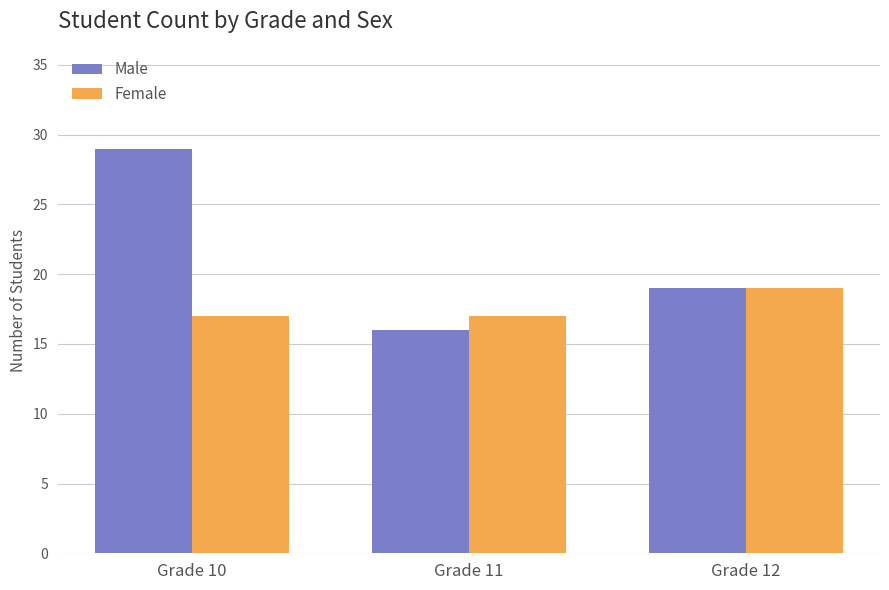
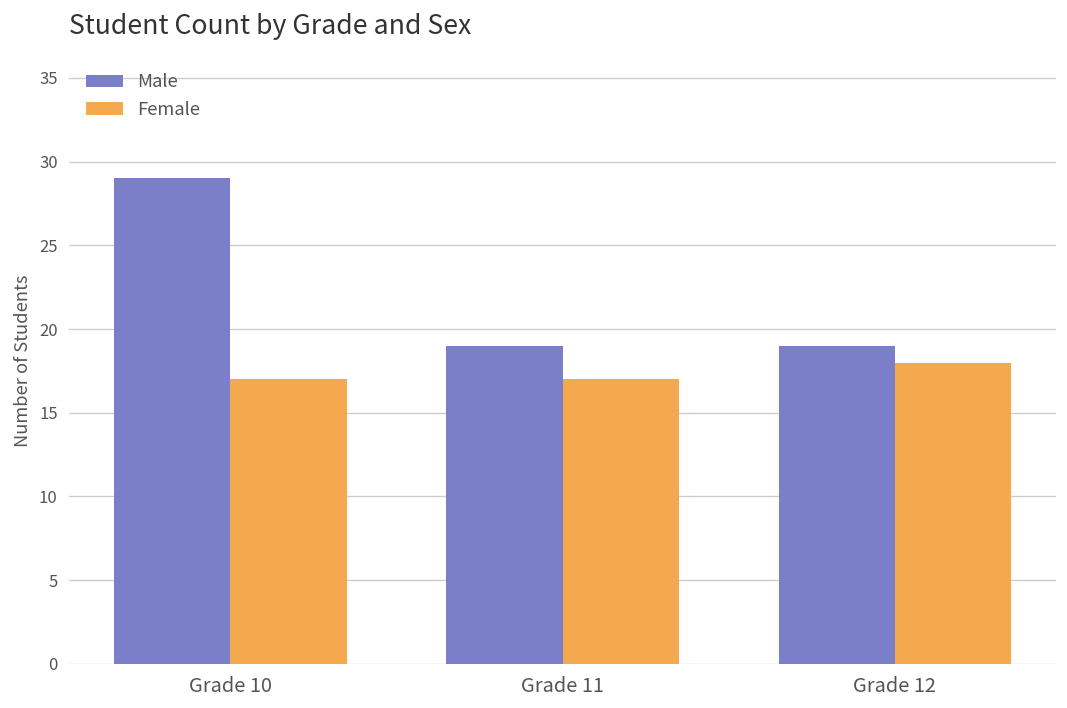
Male, Grade 11: 16 -> 19
Female, Grade 12: 19 -> 18
